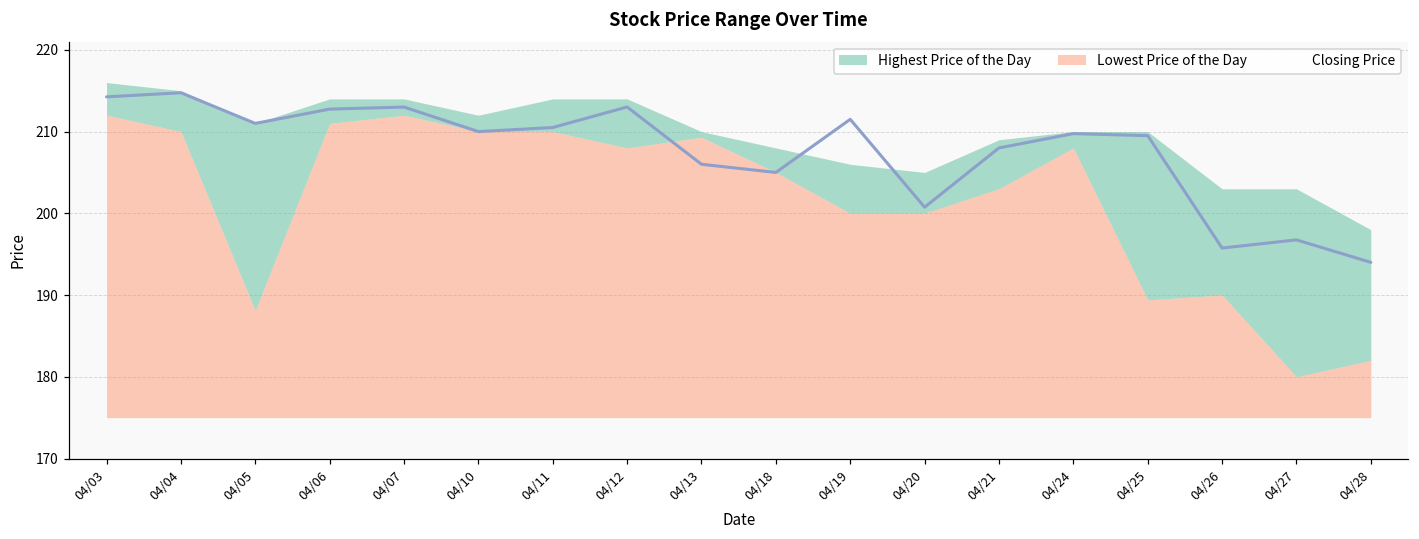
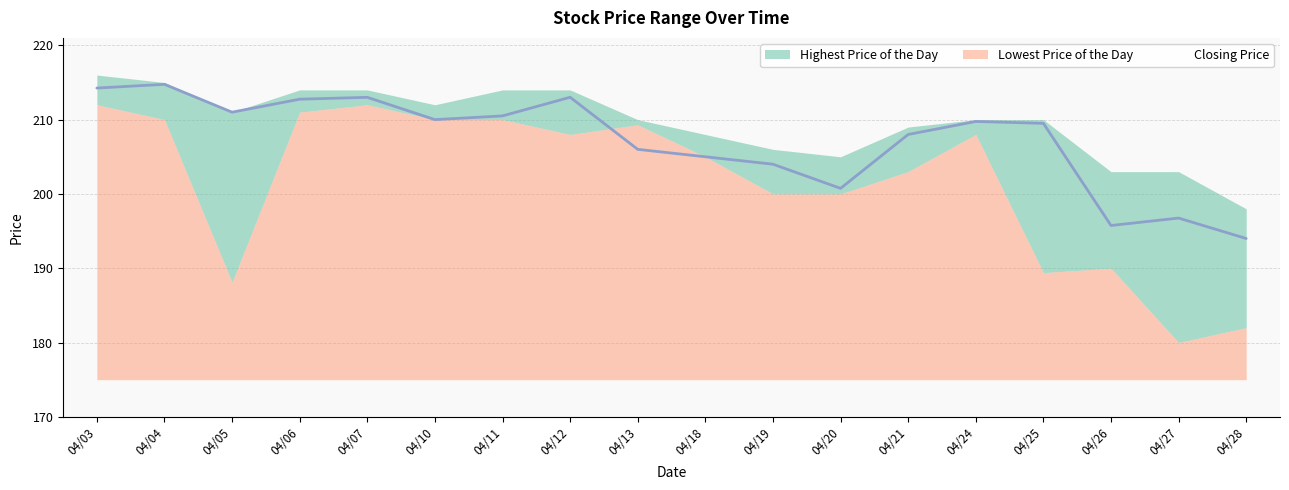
Closing Price, 04/19: 212 -> 204
